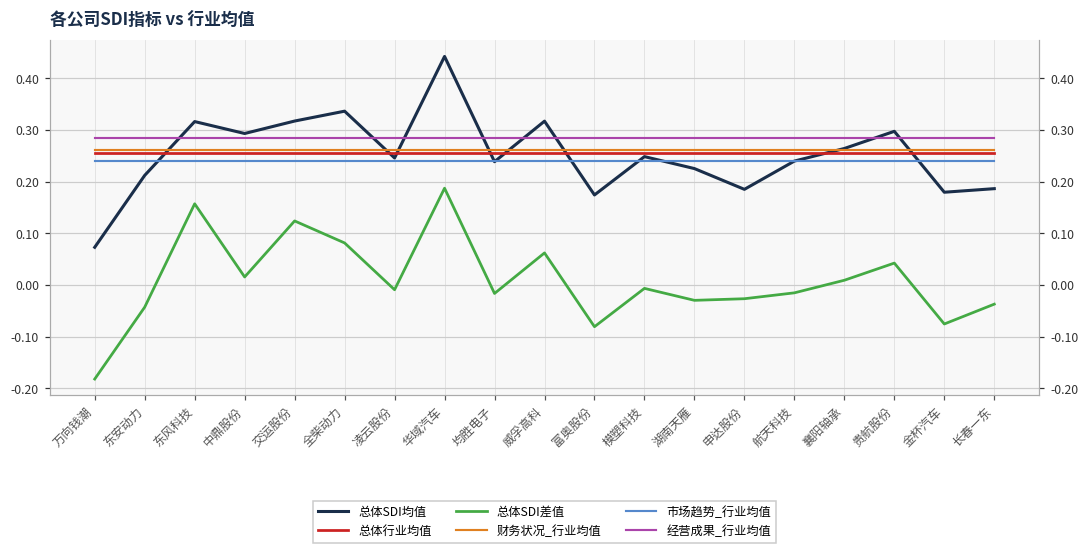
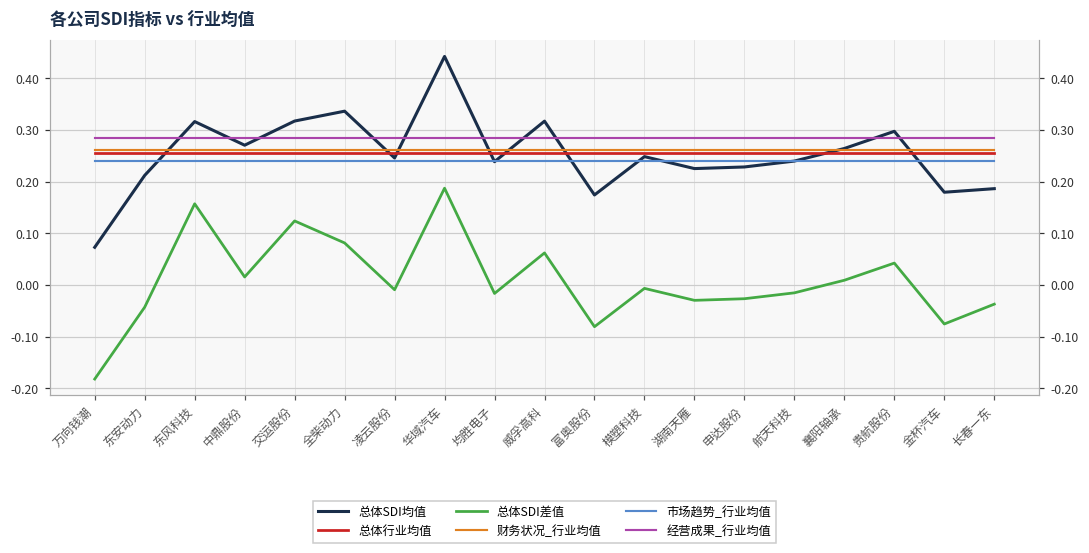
总体SDI均值, 中鼎股份: 0.29 -> 0.27
总体SDI均值, 申达股份: 0.19 -> 0.23
